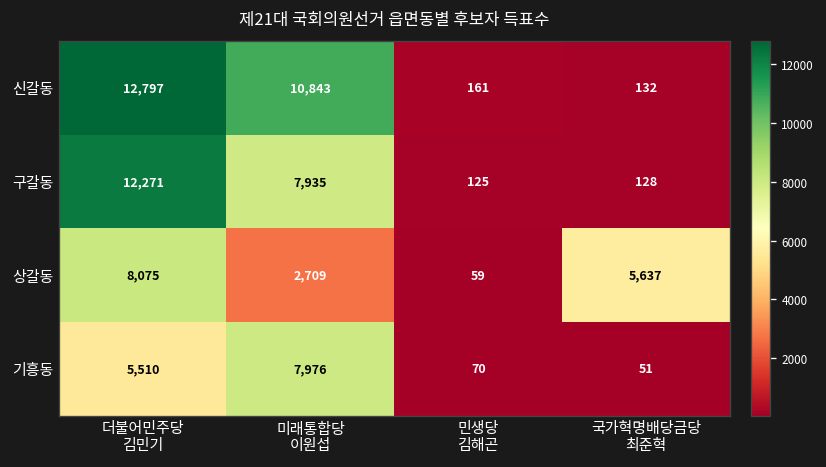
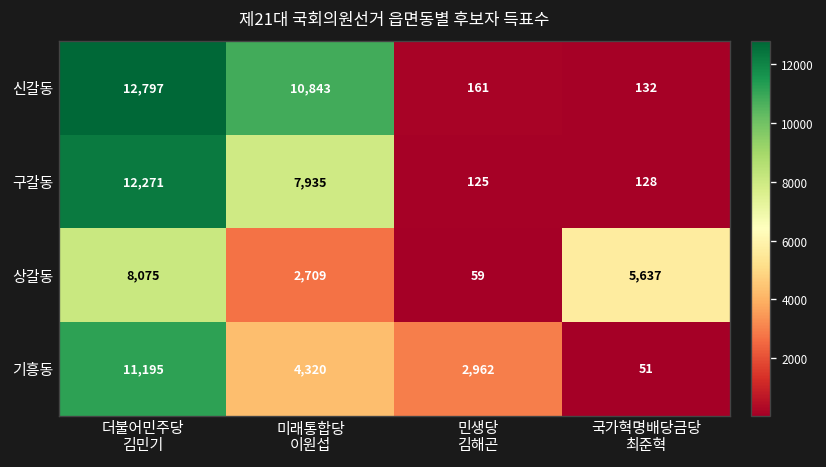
기흥동, 더불어민주당 김민기: 5,510 -> 11,195
기흥동, 미래통합당 이원섭: 7,976 -> 4,320
기흥동, 민생당 김해곤: 70 -> 2,962
